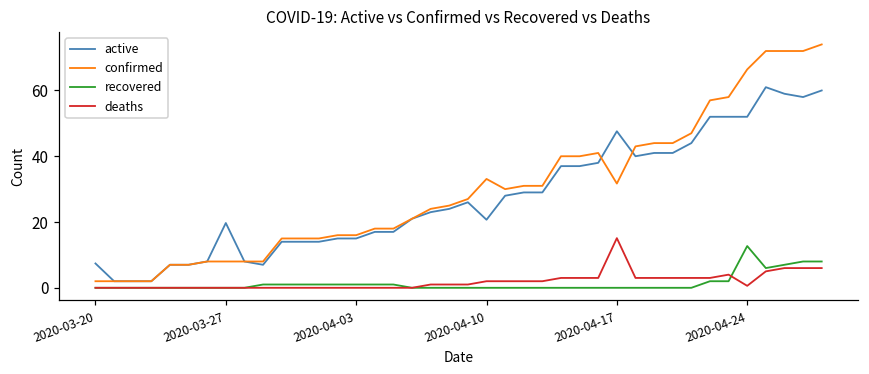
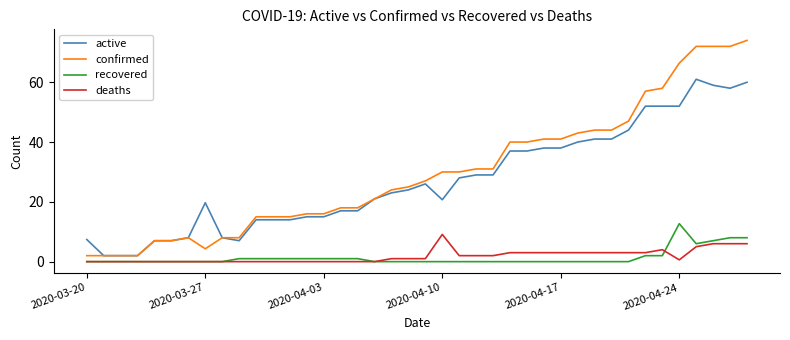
confirmed, 2020-03-27: 8 -> 4
confirmed, 2020-04-10: 33 -> 30
deaths, 2020-04-10: 2 -> 9
active, 2020-04-17: 48 -> 38
confirmed, 2020-04-17: 32 -> 41
deaths, 2020-04-17: 15 -> 3
